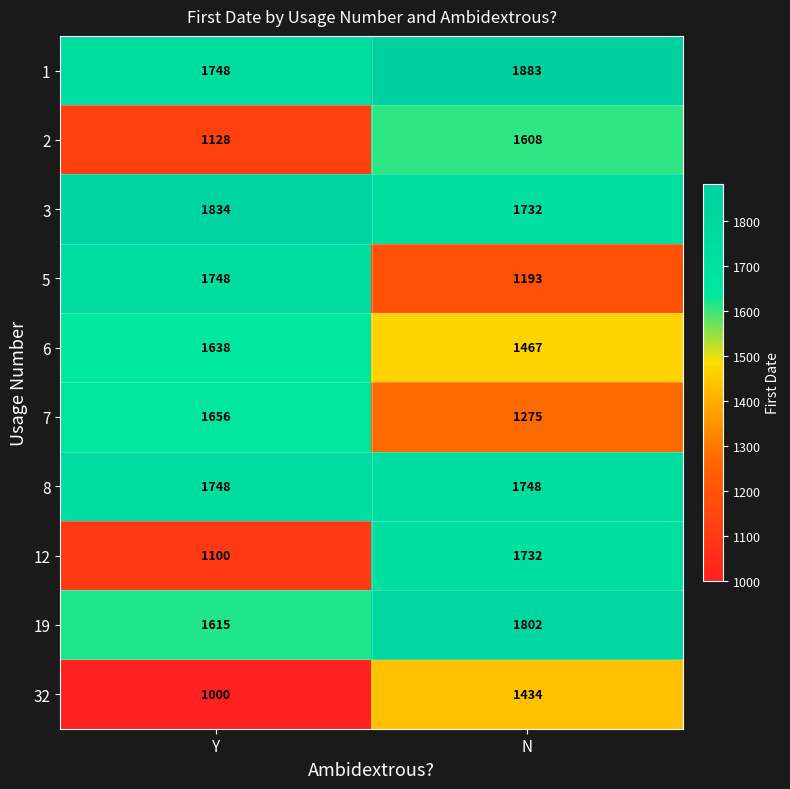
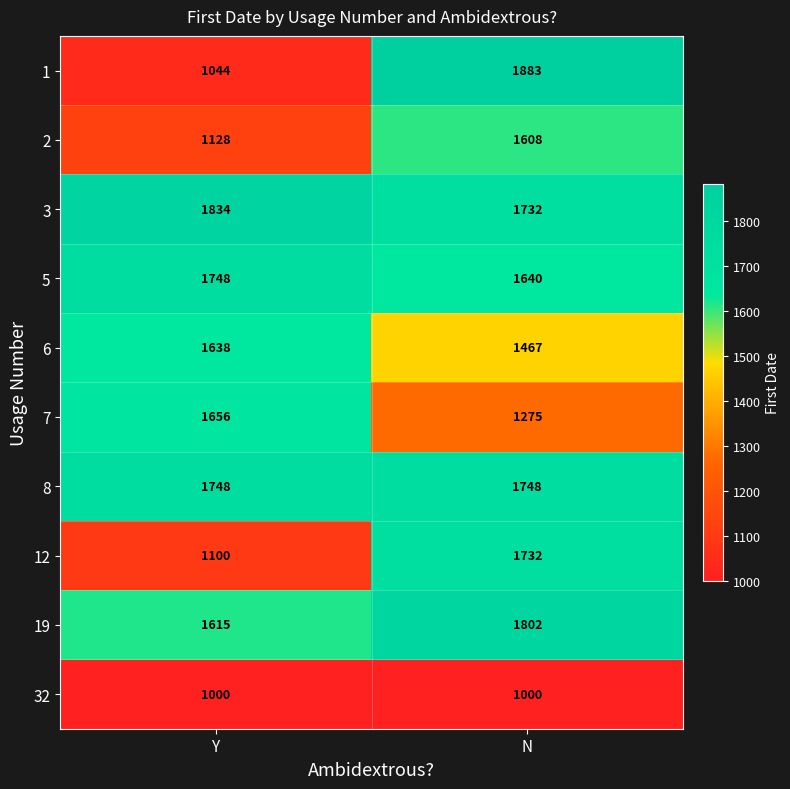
1, Y: 1748 -> 1044
5, N: 1193 -> 1640
32, N: 1434 -> 1000
